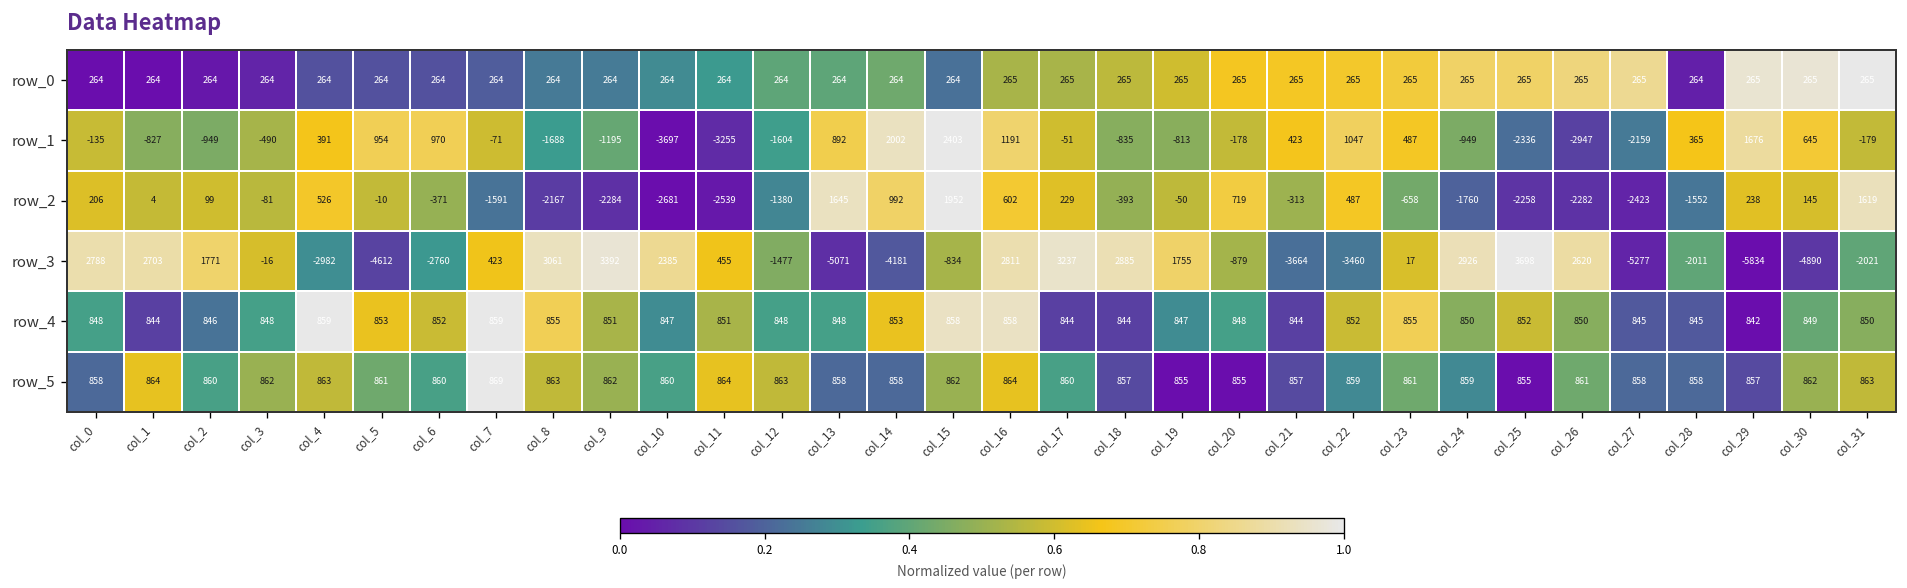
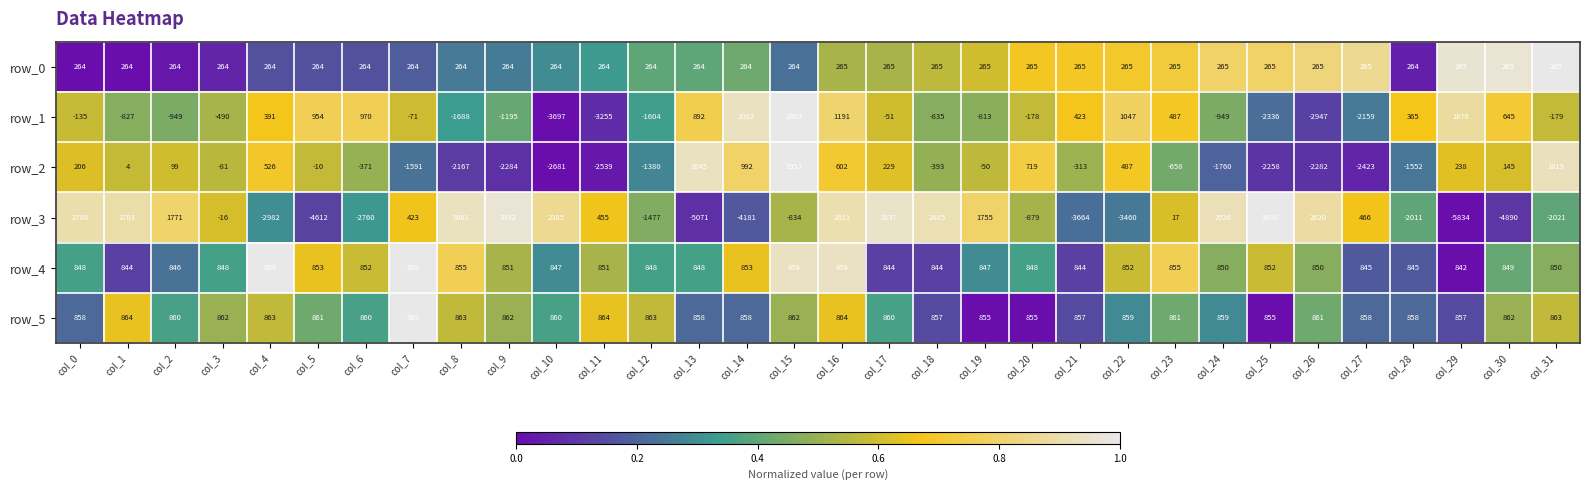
row_3, col_27: -5277 -> 466
